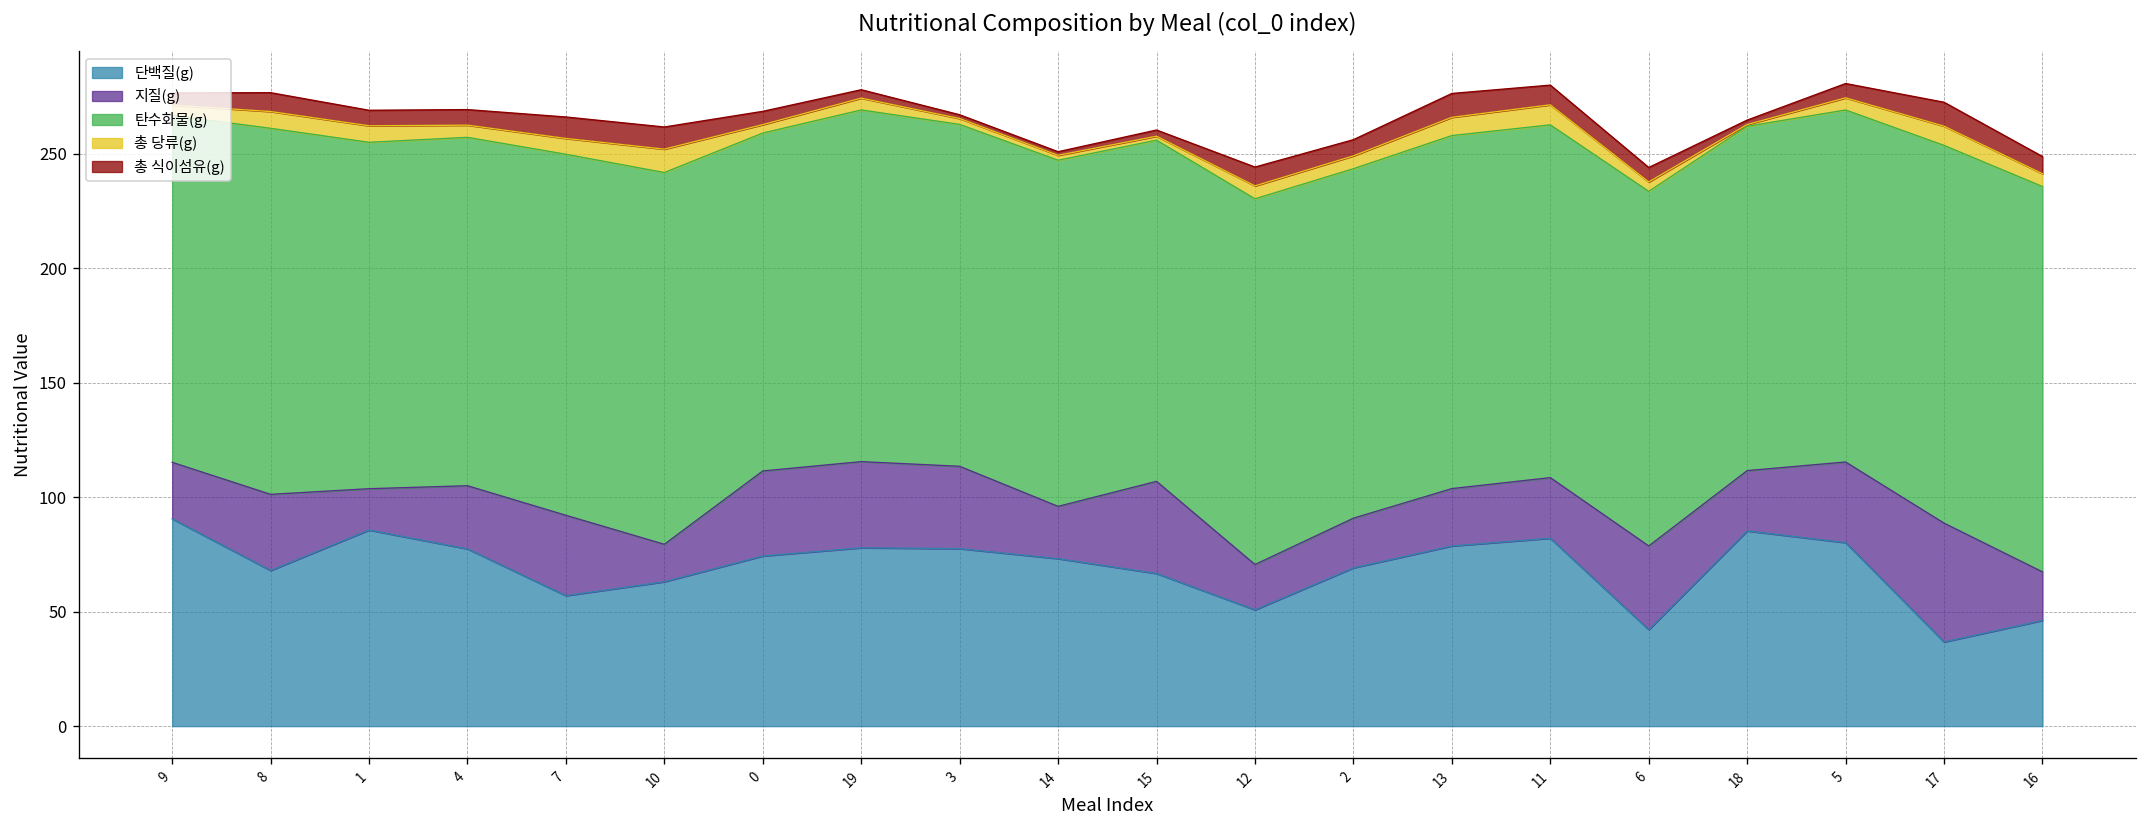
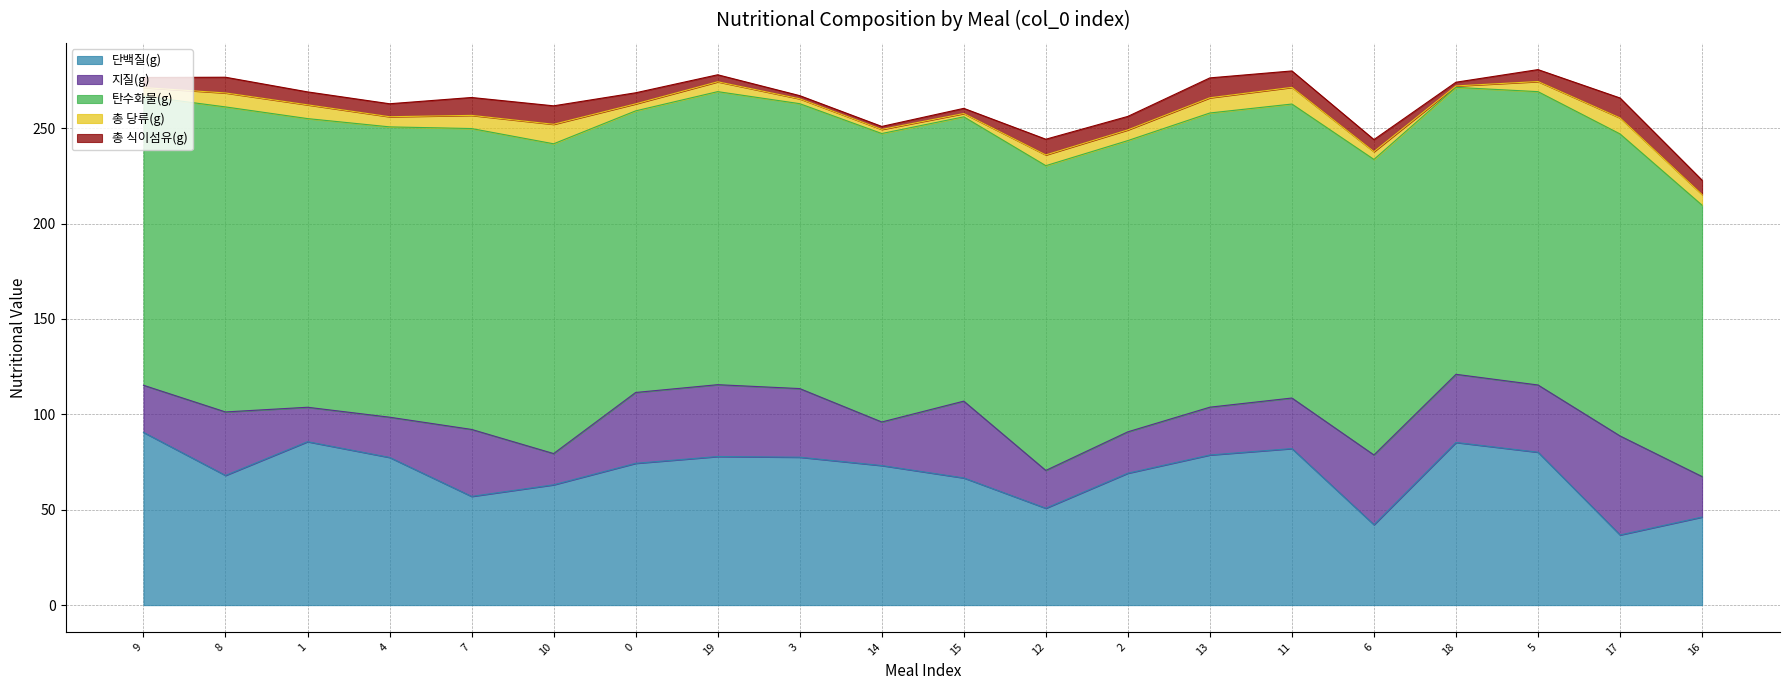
지질(g), 4: 28 -> 21
지질(g), 18: 26 -> 36
탄수화물(g), 17: 165 -> 158
탄수화물(g), 16: 168 -> 142
